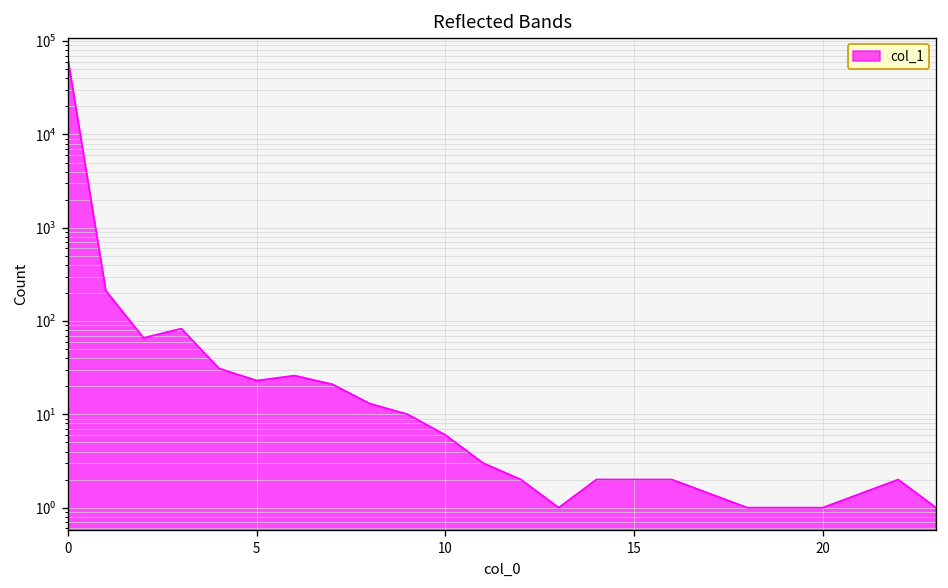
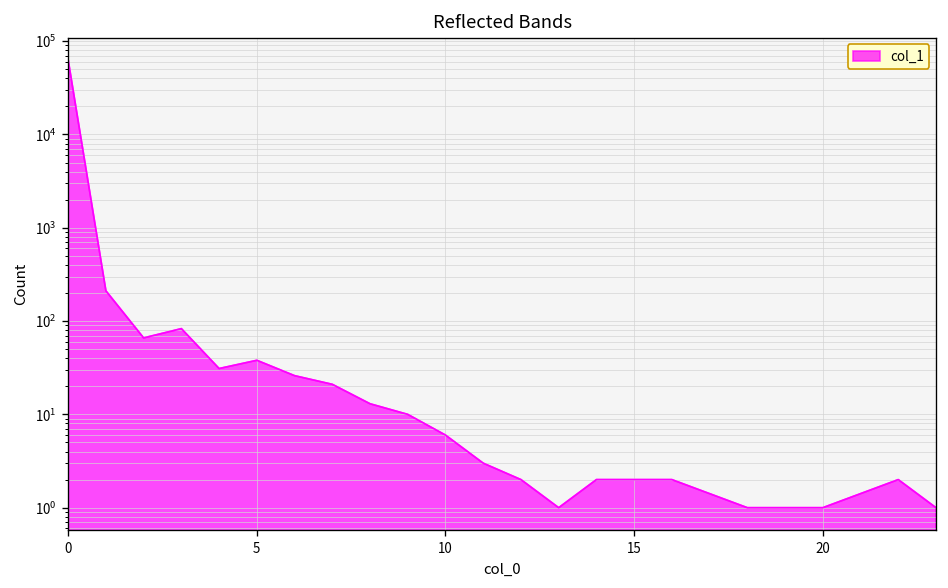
5: 23 -> 40
